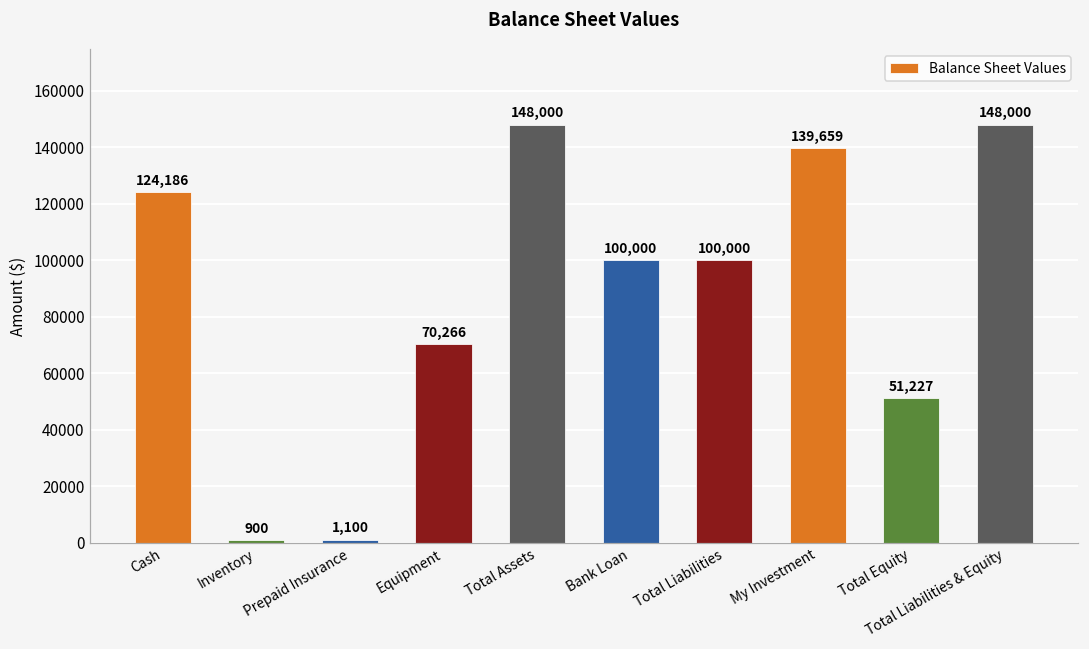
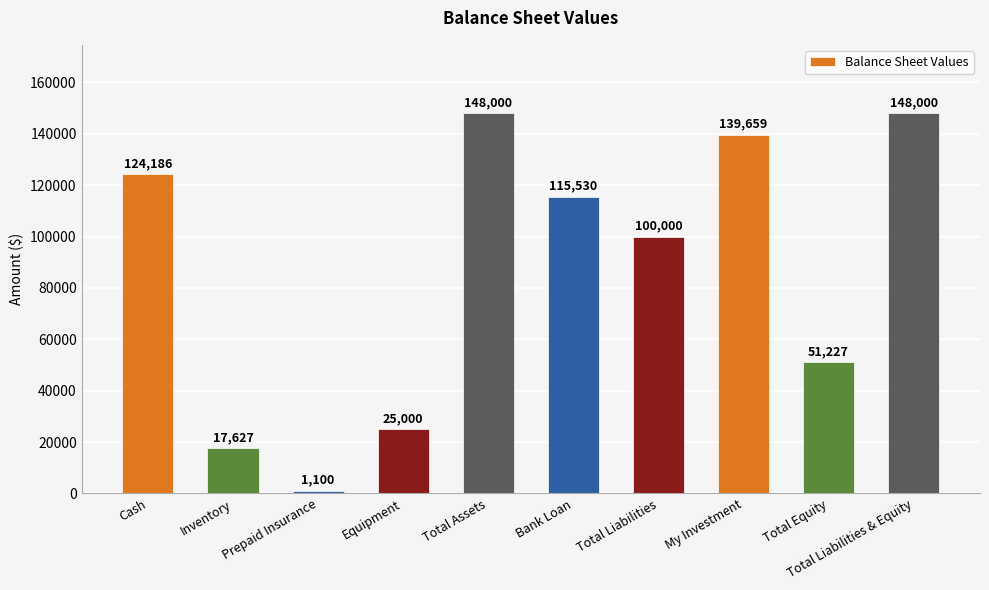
Inventory: 900 -> 17,627
Equipment: 70,266 -> 25,000
Bank Loan: 100,000 -> 115,530
